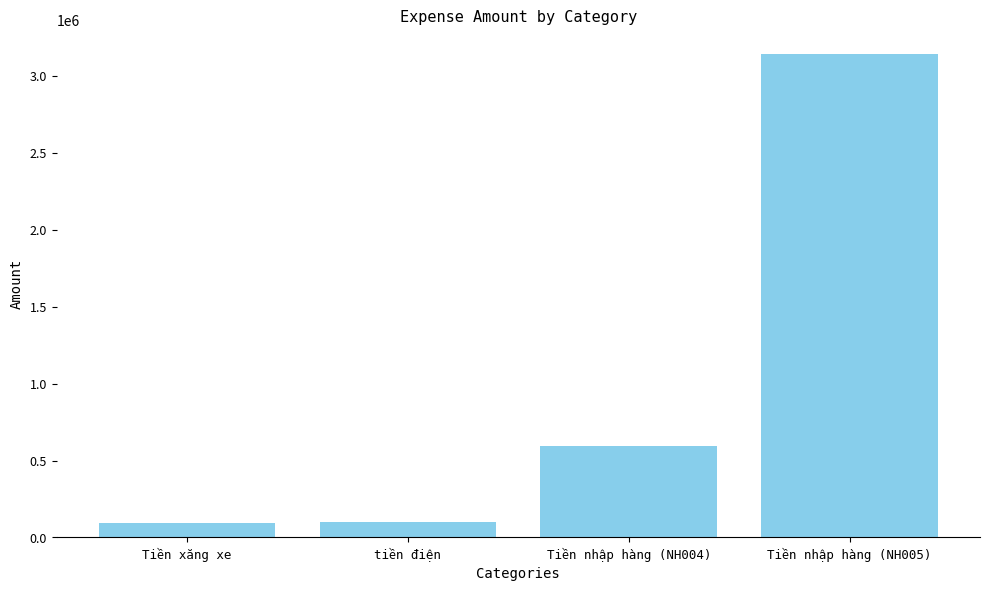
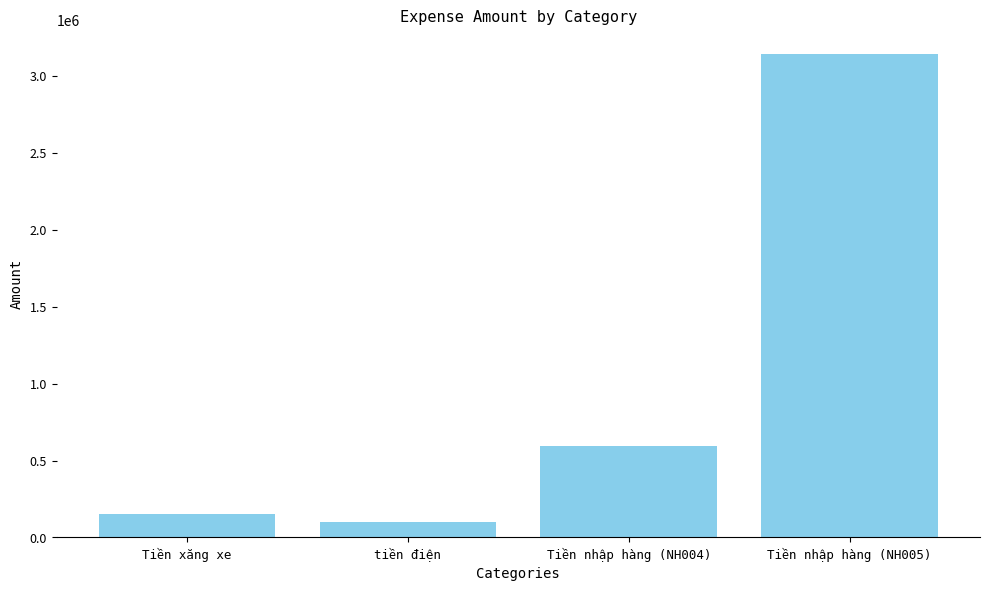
Tiền xăng xe: 90000 -> 150000
